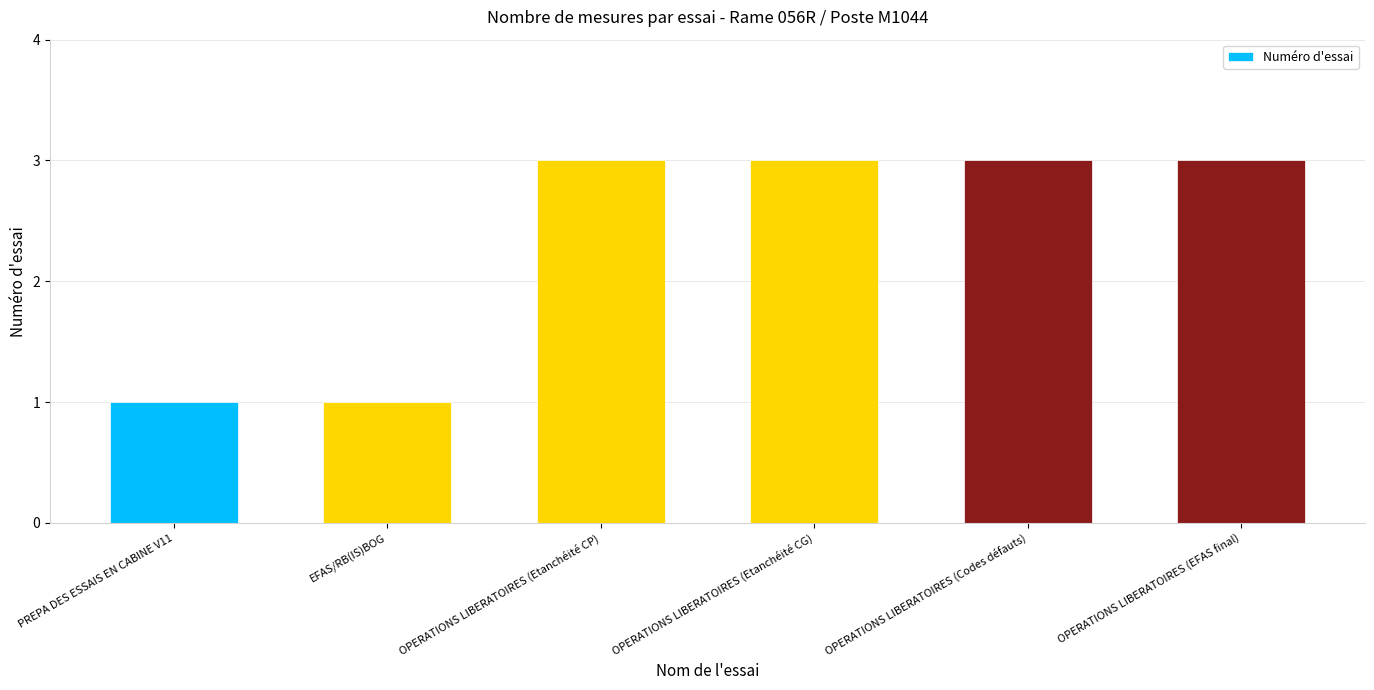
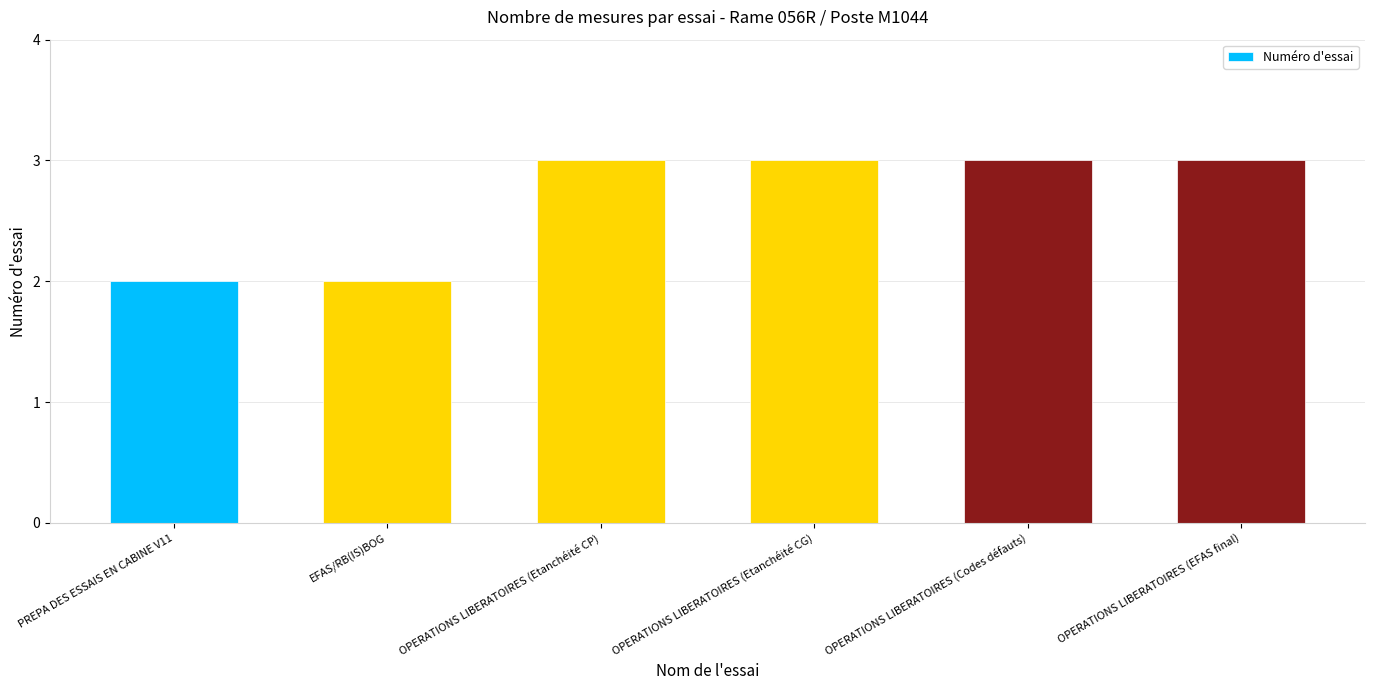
PREPA DES ESSAIS EN CABINE V11: 1 -> 2
EFAS/RB(IS)BOG: 1 -> 2
